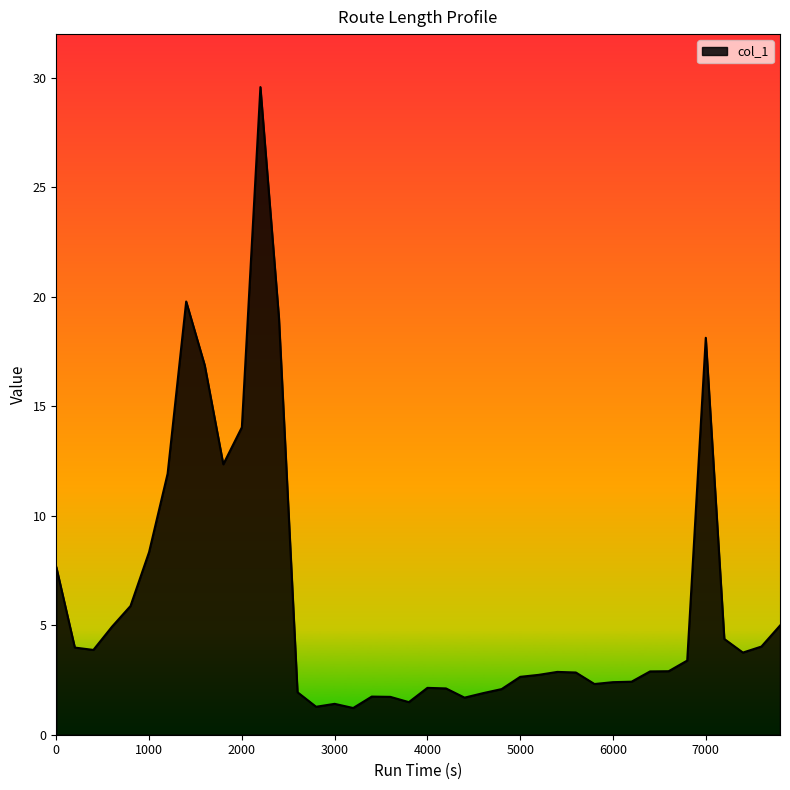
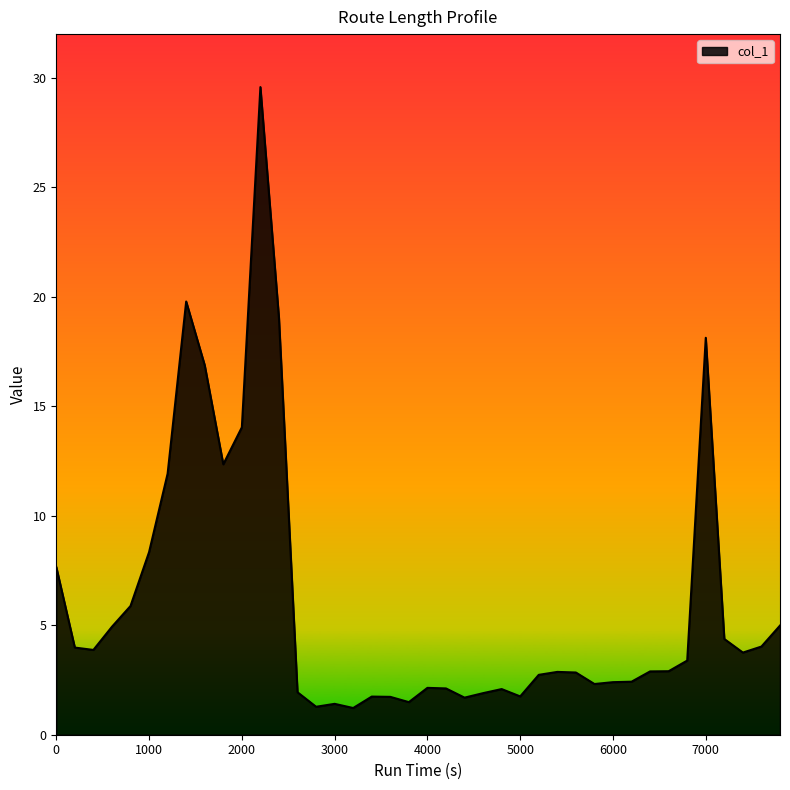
5000: 2.6 -> 1.7
